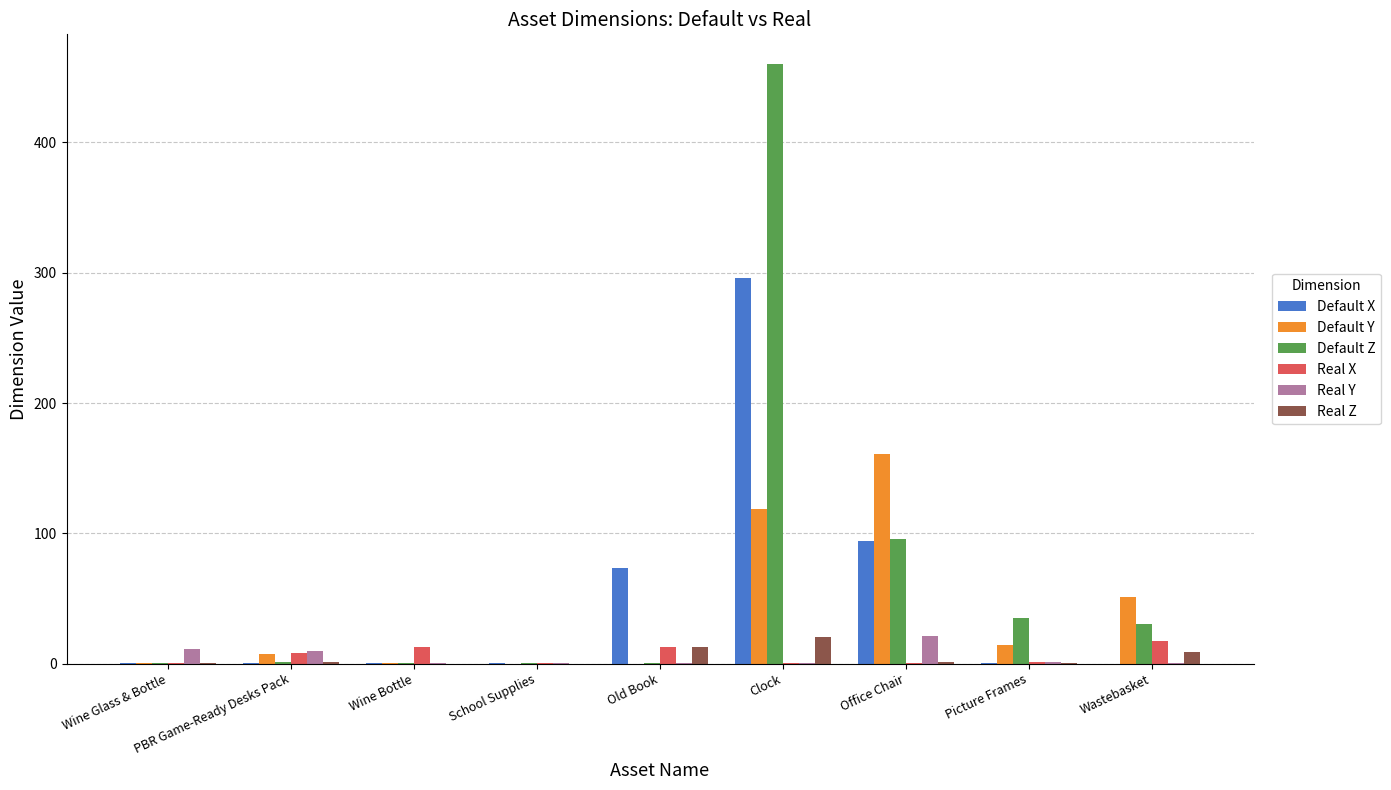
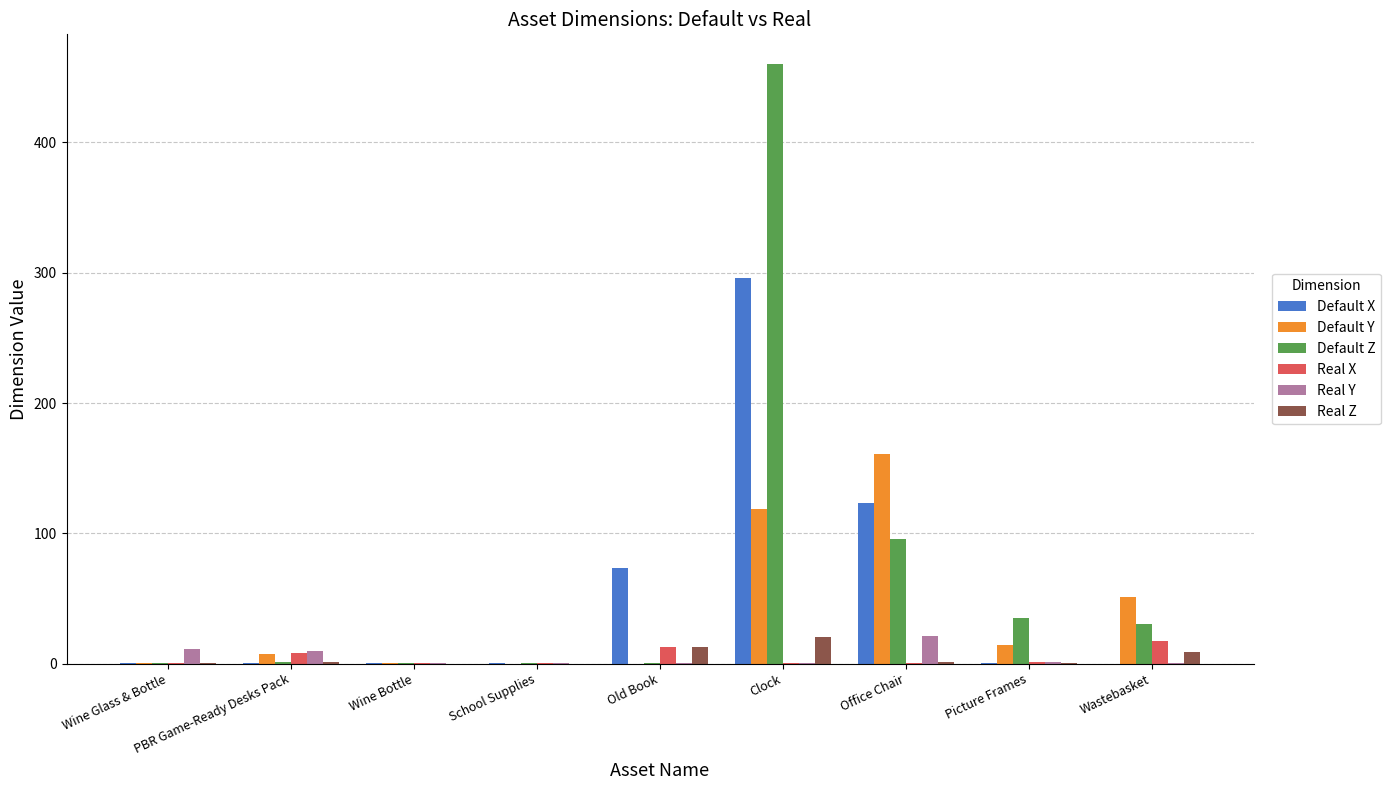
Real X, Wine Bottle: 13 -> 0
Default X, Office Chair: 94 -> 123
